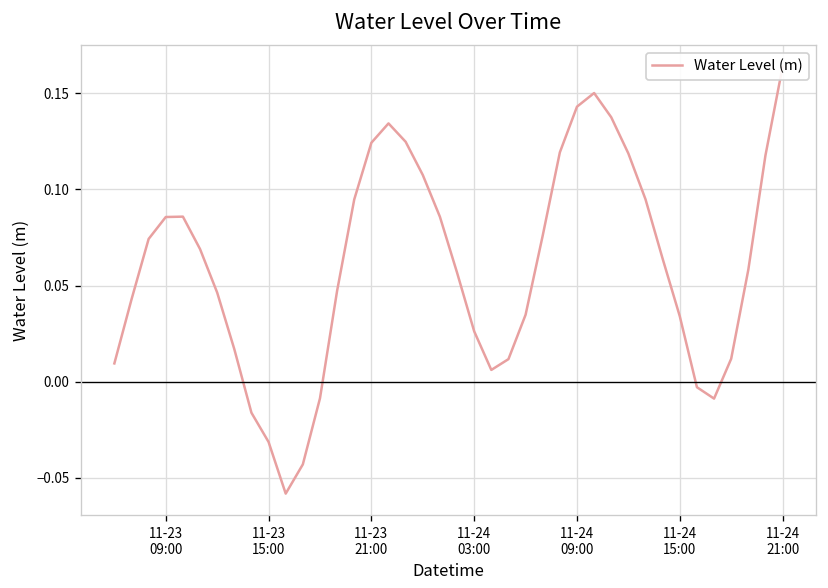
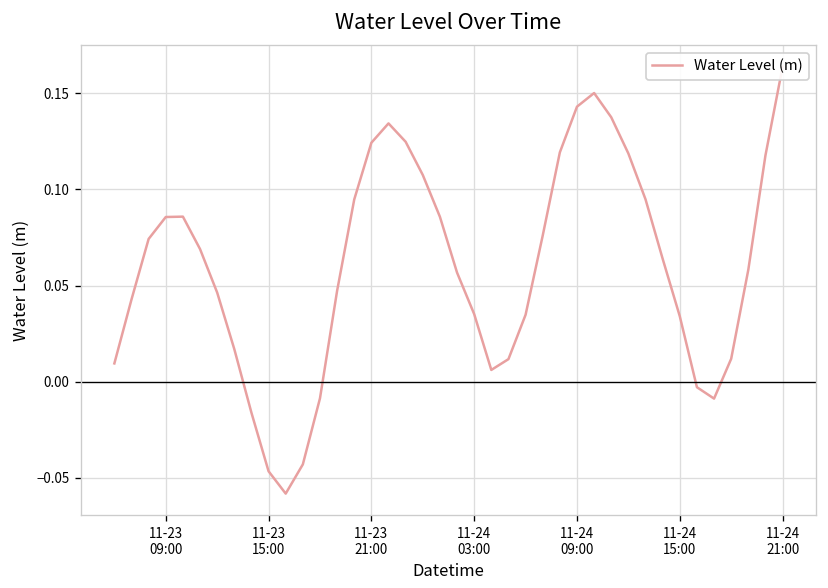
11-23 15:00: -0.031 -> -0.047
11-24 03:00: 0.026 -> 0.035
